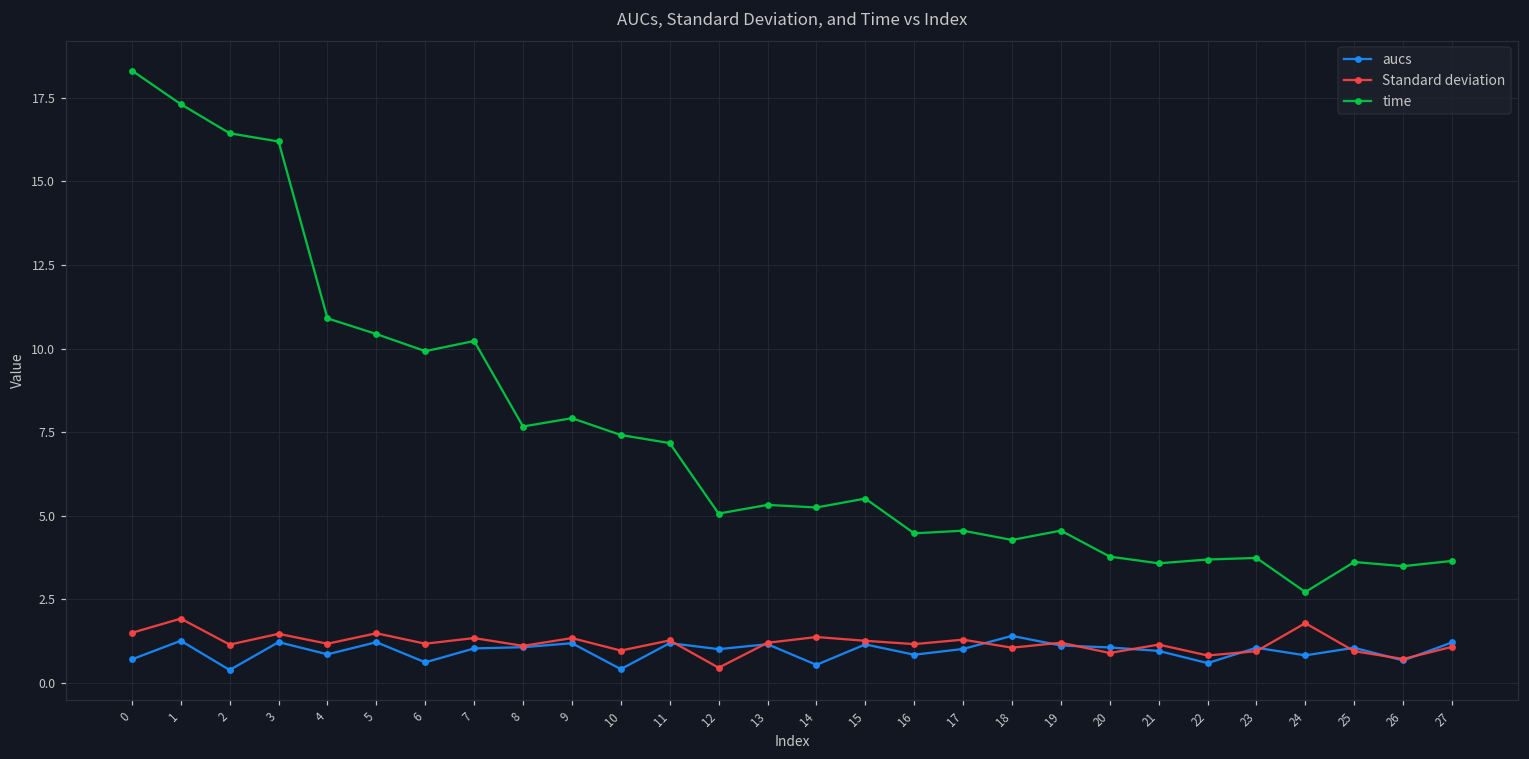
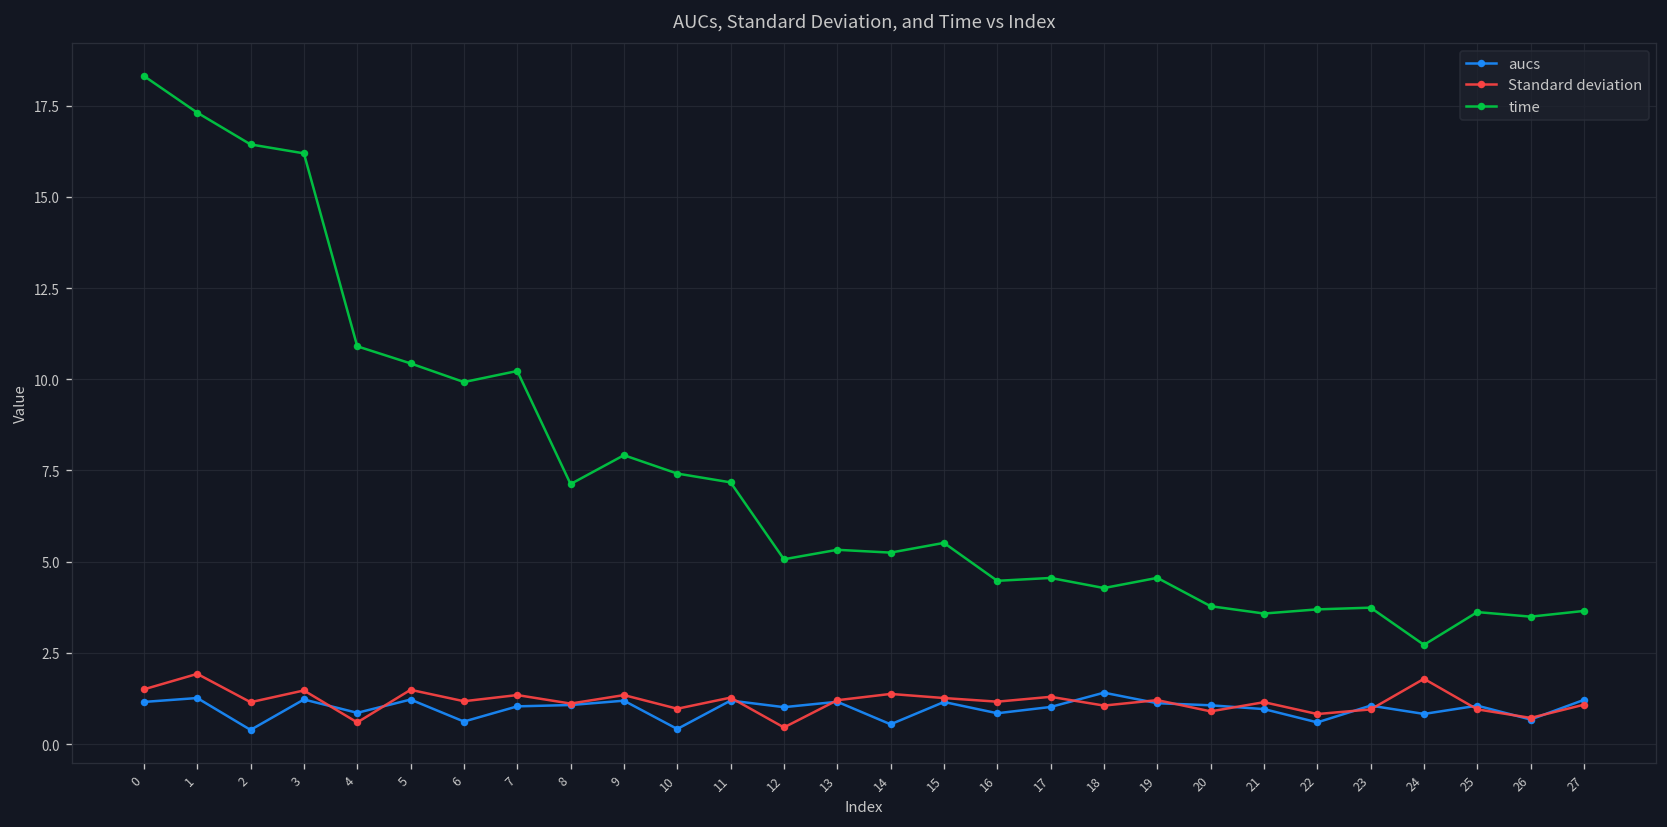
aucs, 0: 0.7 -> 1.2
Standard deviation, 4: 1.2 -> 0.6
time, 8: 7.7 -> 7.1
